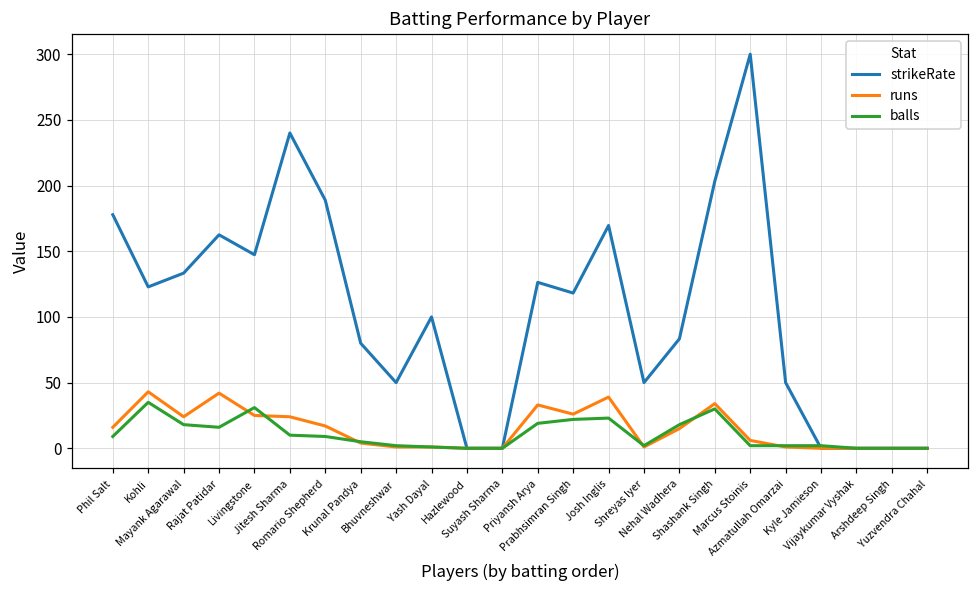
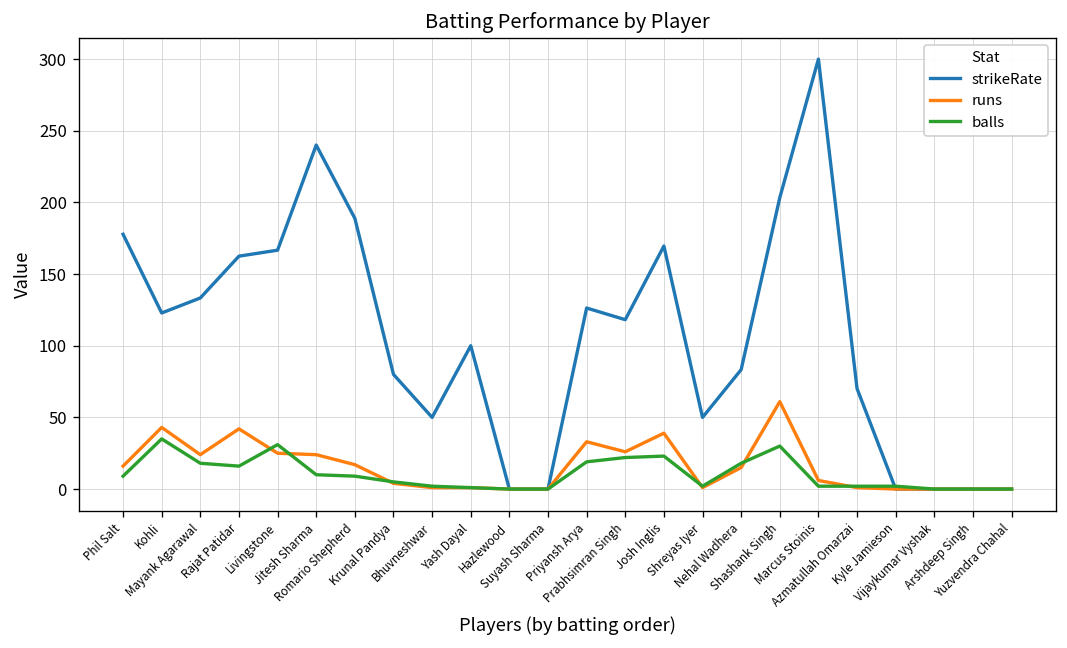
strikeRate, Livingstone: 147 -> 167
runs, Shashank Singh: 34 -> 61
strikeRate, Azmatullah Omarzai: 50 -> 70
